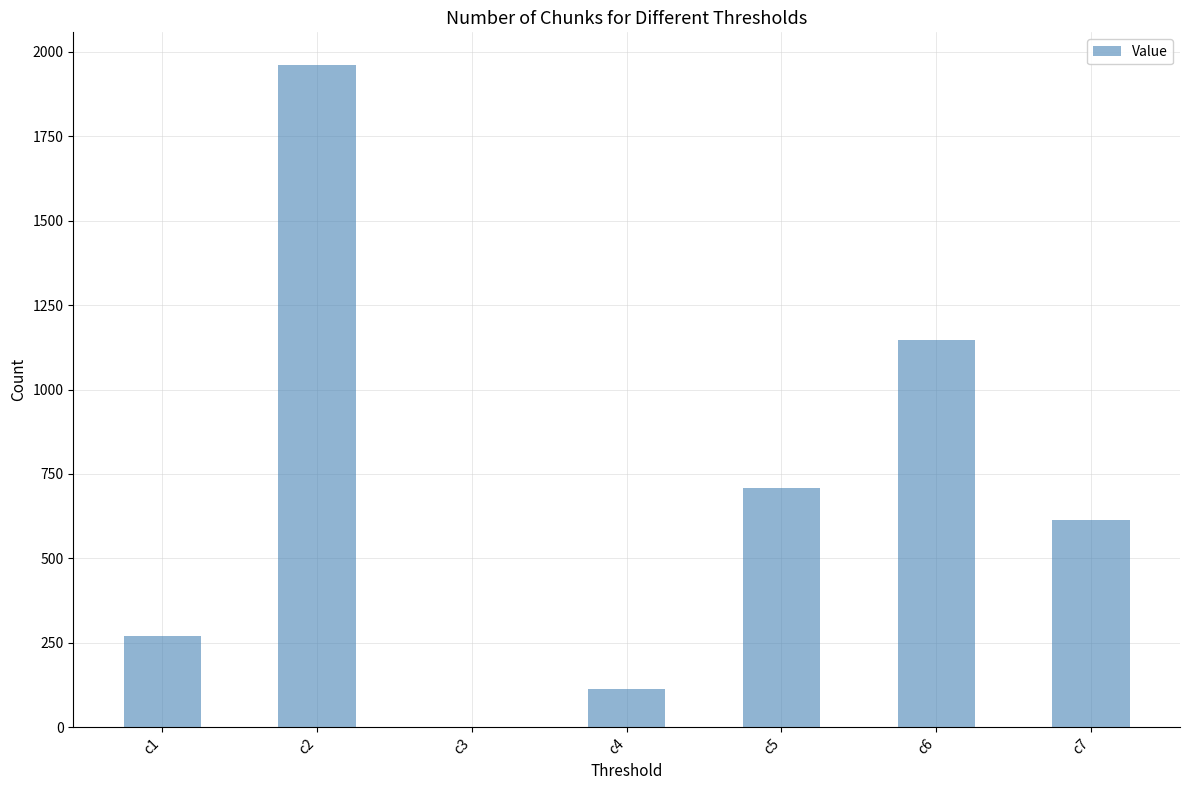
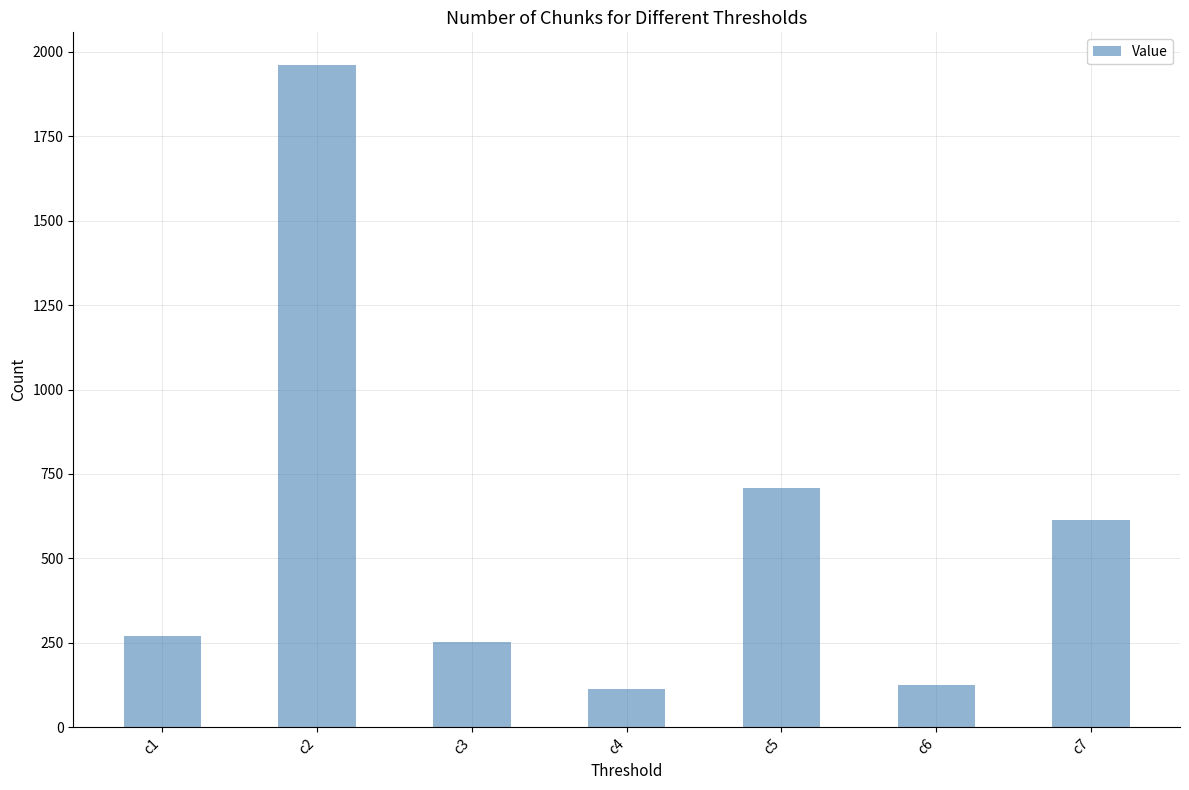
c3: 0 -> 250
c6: 1150 -> 120
